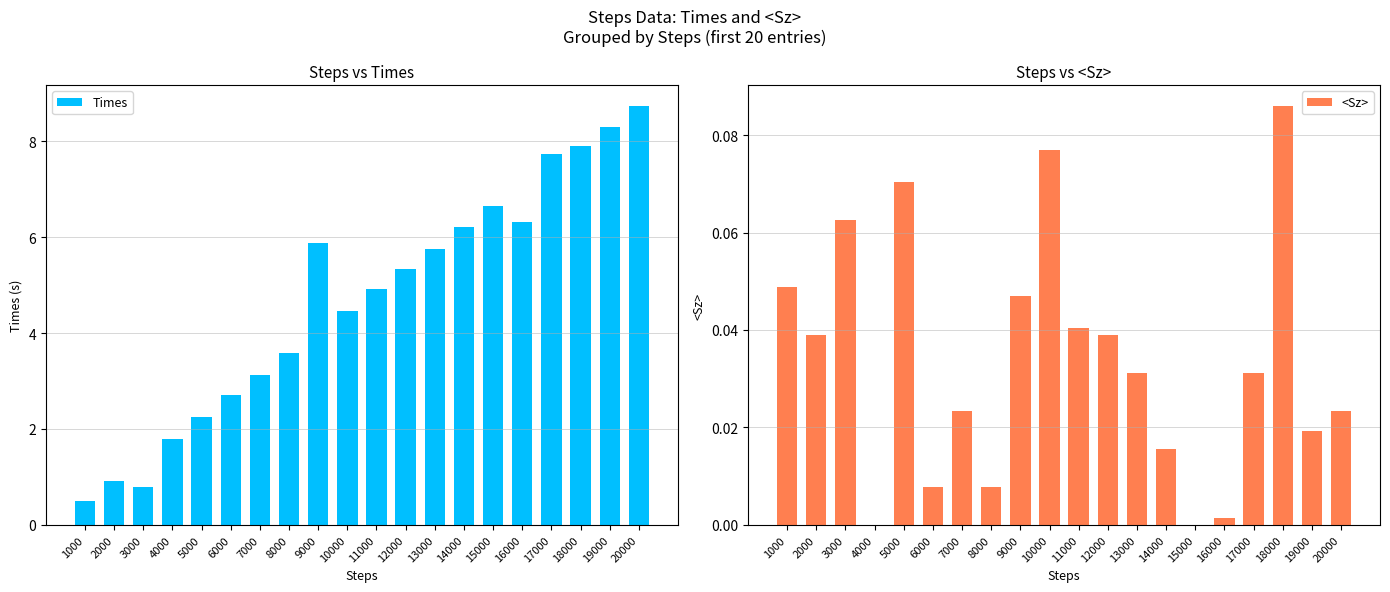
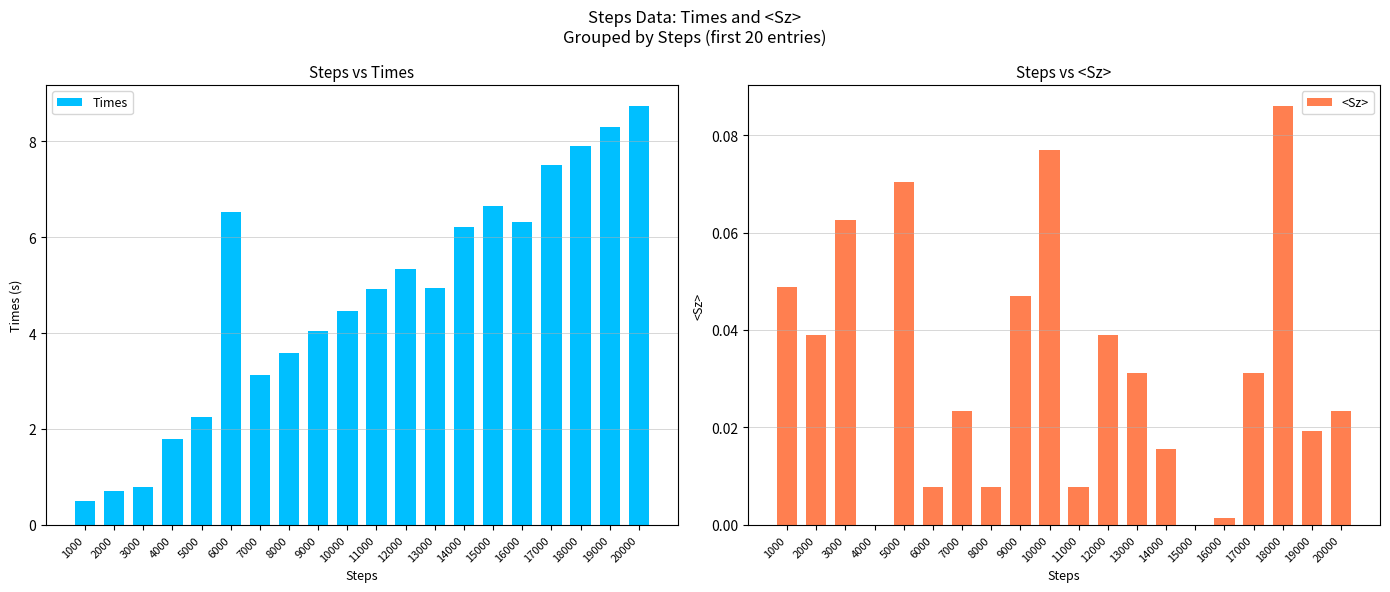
Steps vs Times, 2000: 0.9 -> 0.7
Steps vs Times, 6000: 2.7 -> 6.5
Steps vs Times, 9000: 5.9 -> 4.0
Steps vs Times, 13000: 5.7 -> 4.9
Steps vs Times, 17000: 7.7 -> 7.5
Steps vs <Sz>, 11000: 0.040 -> 0.008
